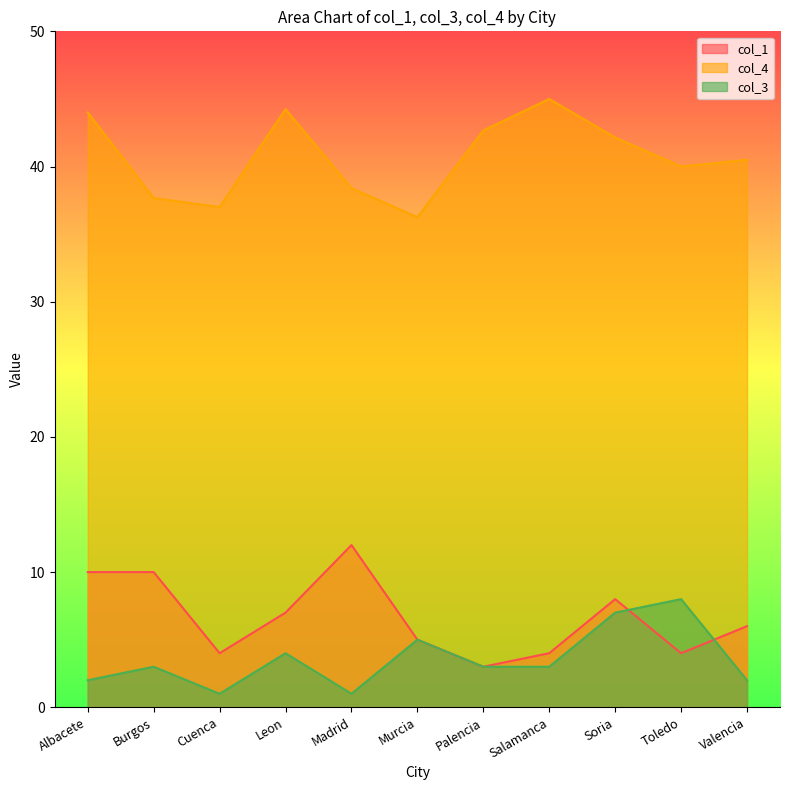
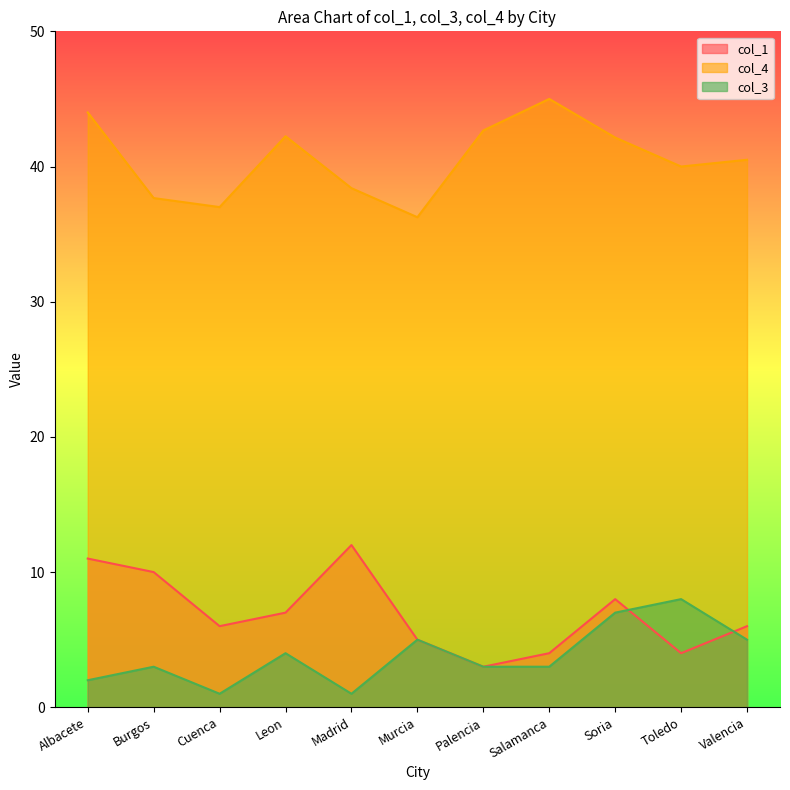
col_1, Albacete: 10 -> 11
col_1, Cuenca: 4 -> 6
col_4, Leon: 44.3 -> 42.2
col_3, Valencia: 2 -> 5
